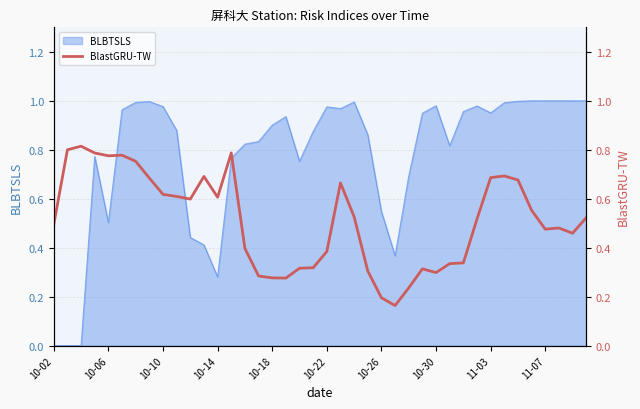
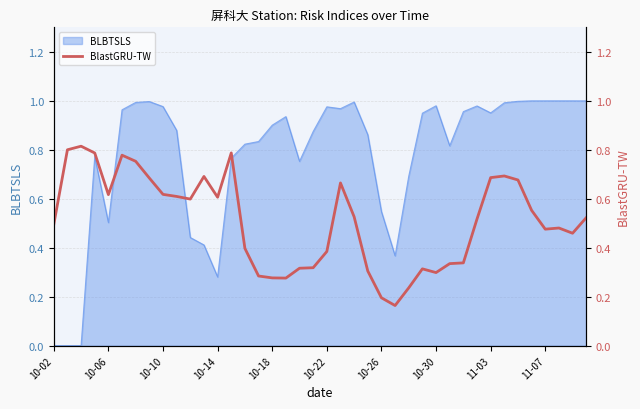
BlastGRU-TW, 10-06: 0.78 -> 0.62
